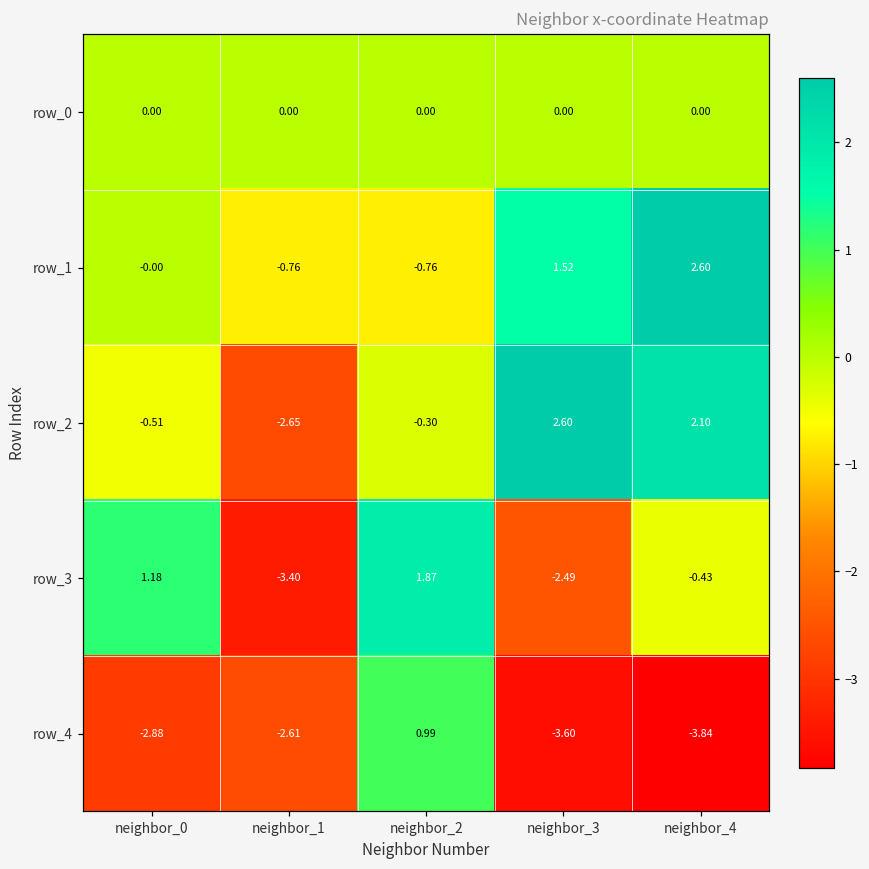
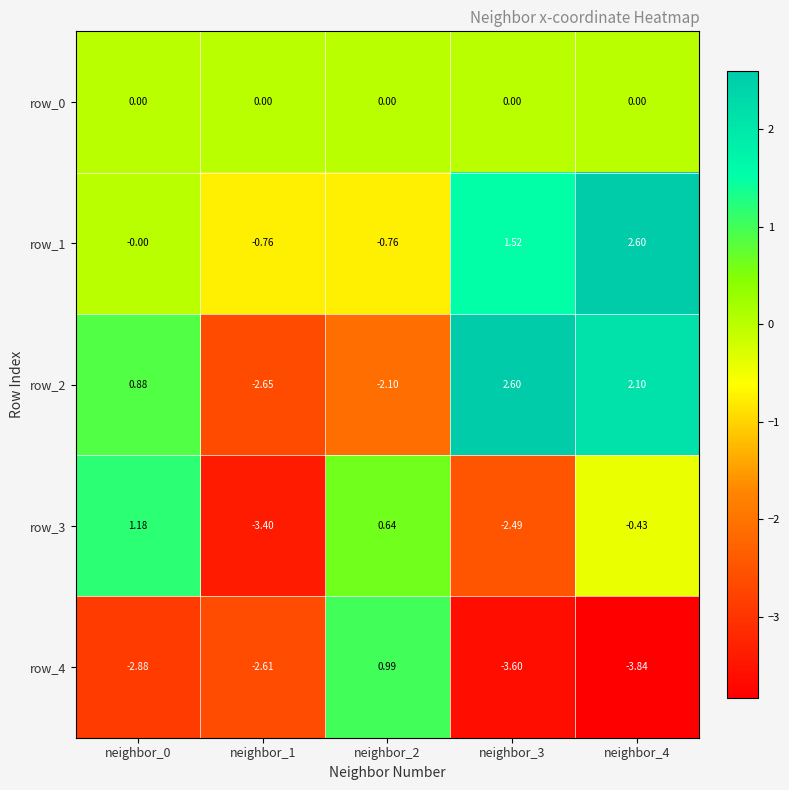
row_2, neighbor_0: -0.51 -> 0.88
row_2, neighbor_2: -0.30 -> -2.10
row_3, neighbor_2: 1.87 -> 0.64
